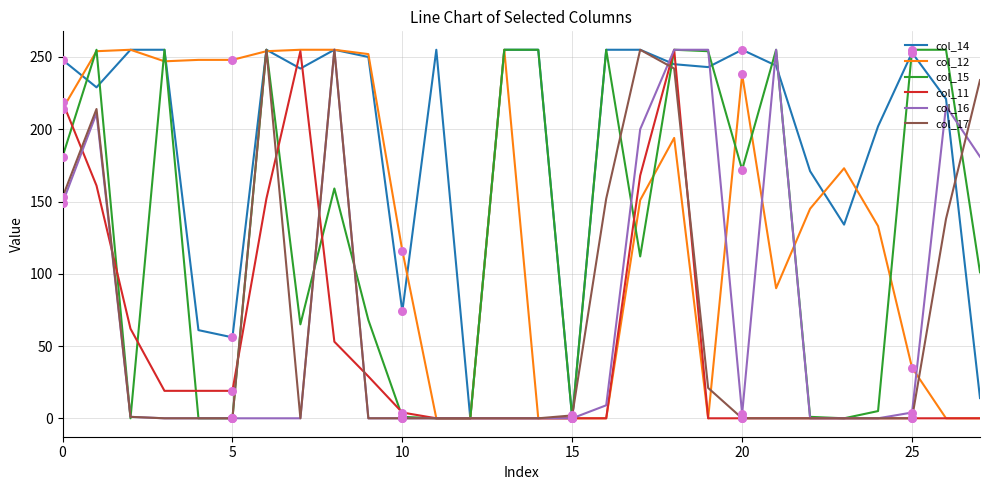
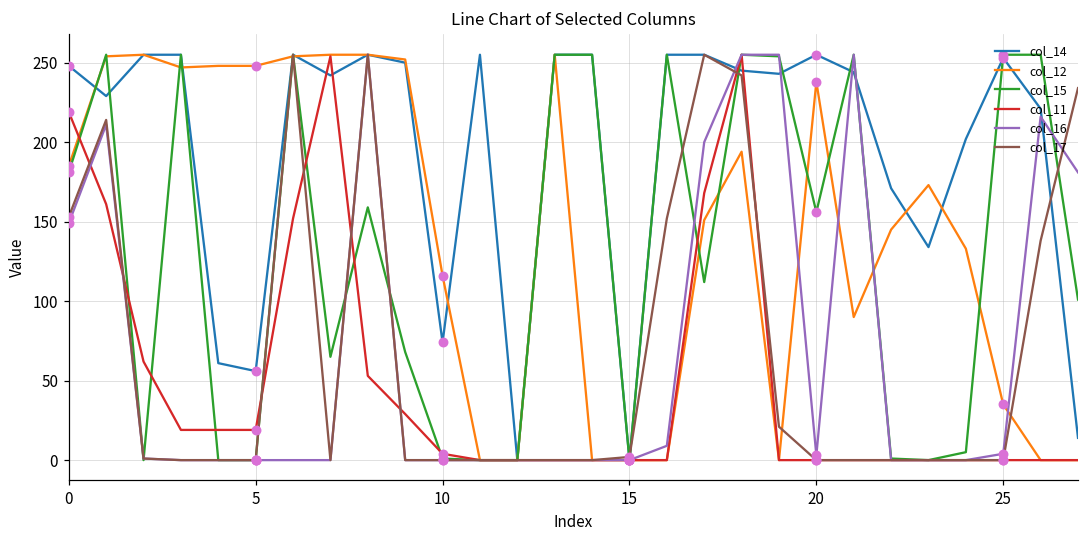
col_12, 0: 214 -> 185
col_15, 20: 172 -> 156
